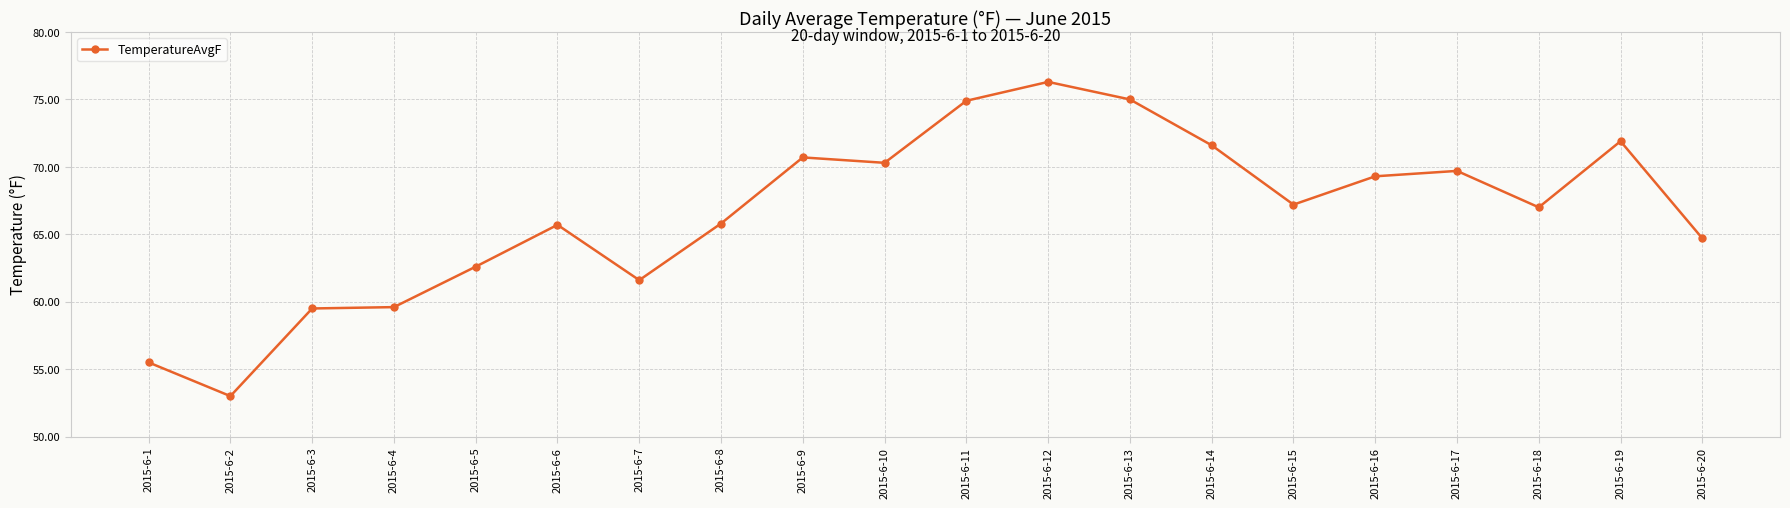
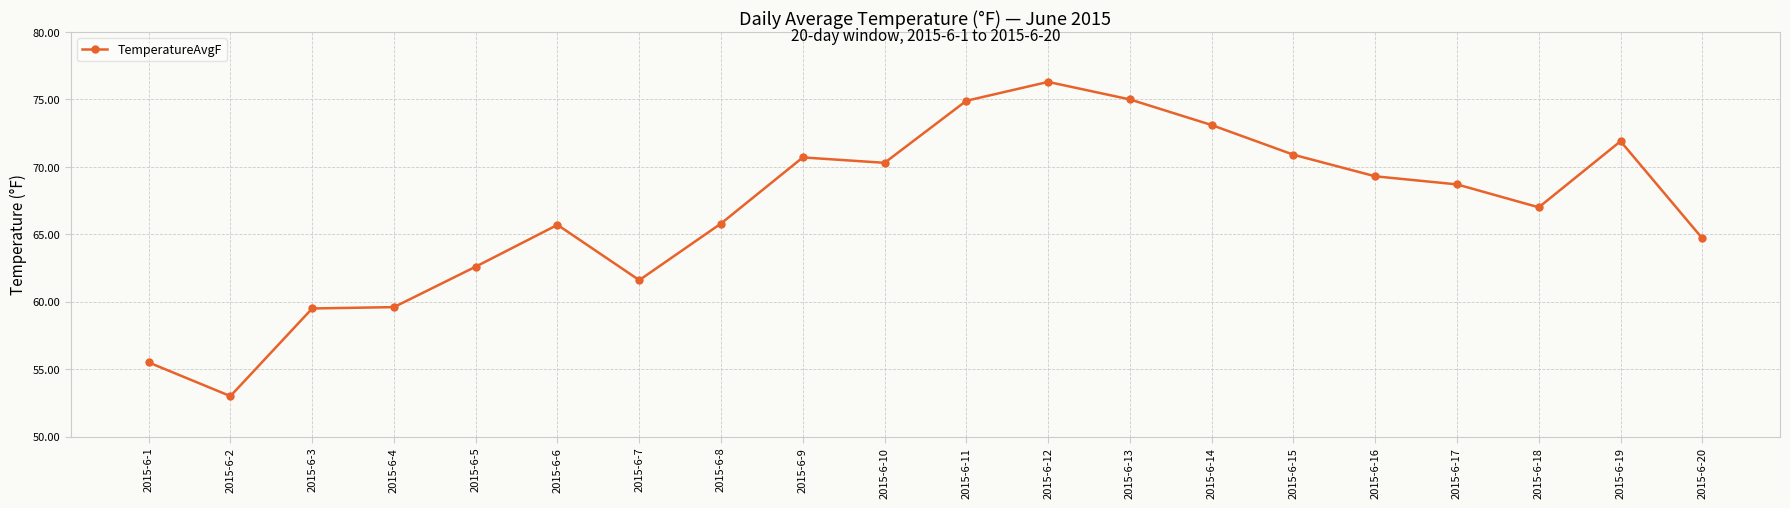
2015-6-14: 71.6 -> 73.1
2015-6-15: 67.2 -> 70.9
2015-6-17: 69.7 -> 68.7
